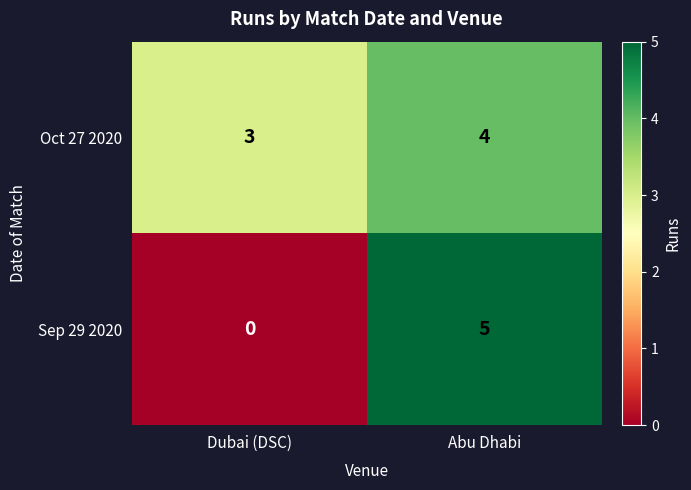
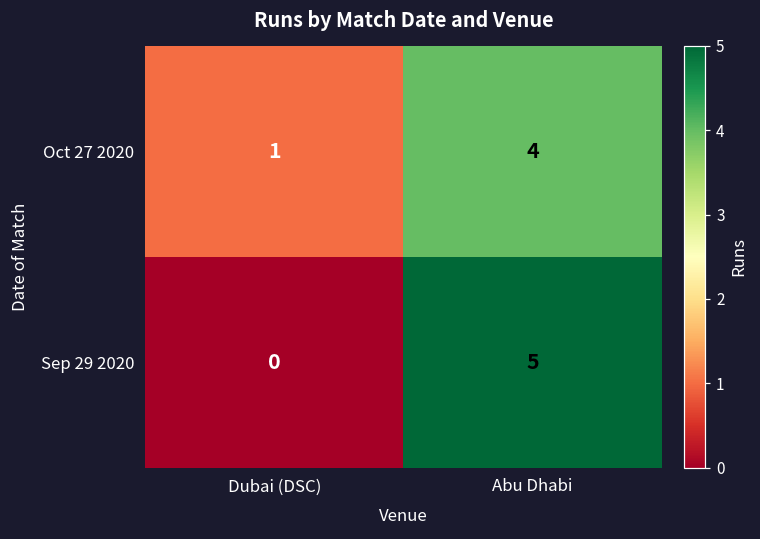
Oct 27 2020, Dubai (DSC): 3 -> 1
